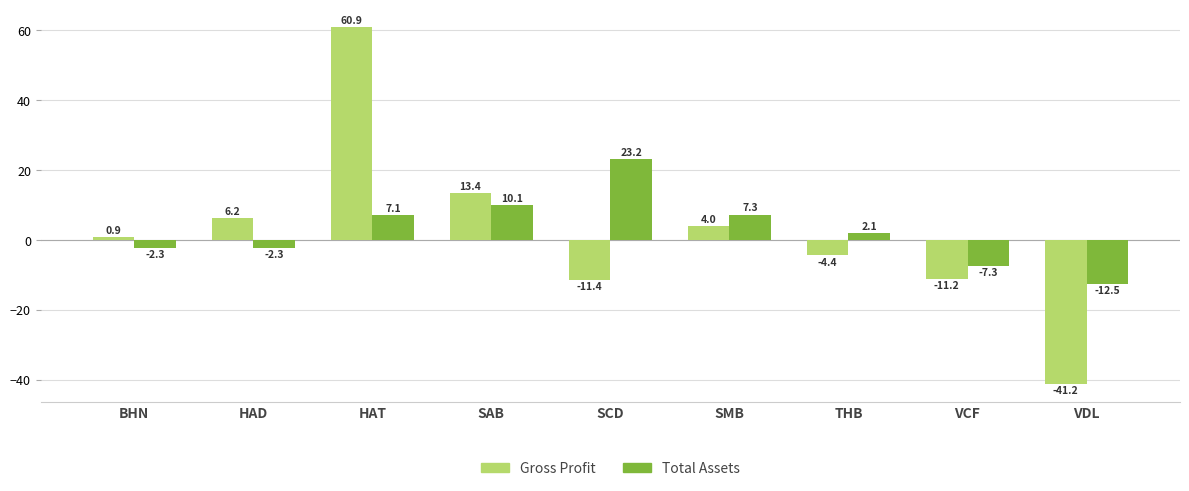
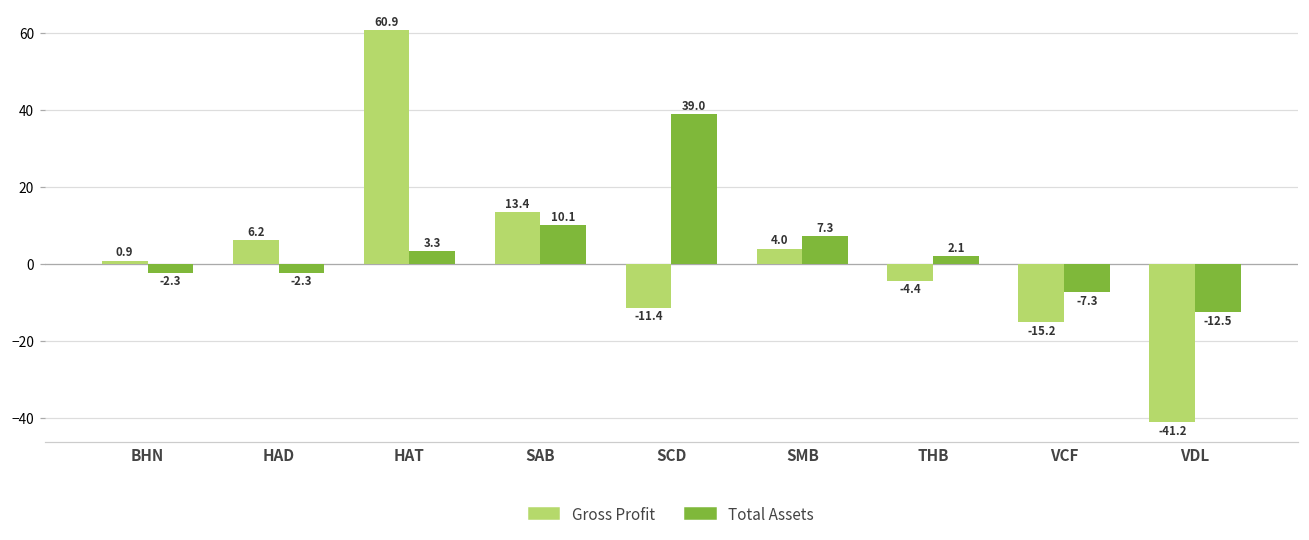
Total Assets, HAT: 7.1 -> 3.3
Total Assets, SCD: 23.2 -> 39.0
Gross Profit, VCF: -11.2 -> -15.2
